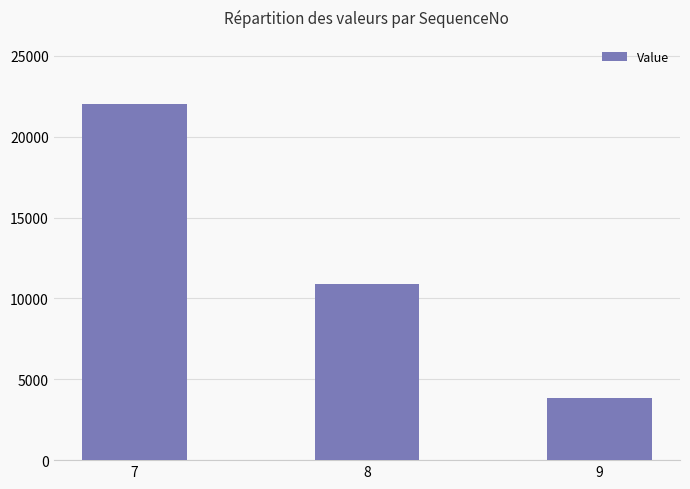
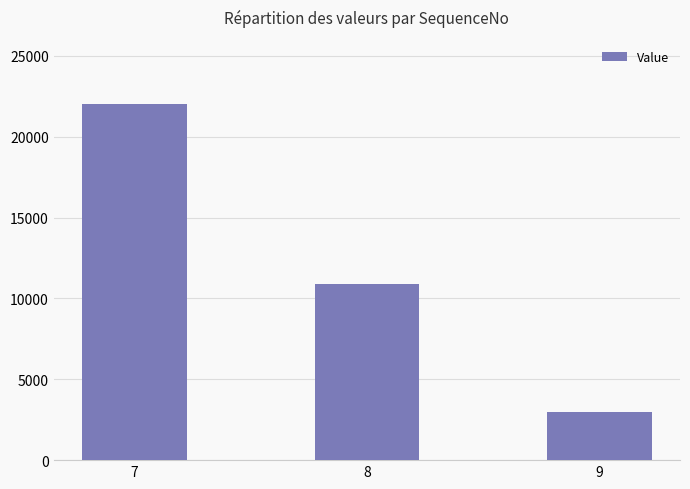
9: 3900 -> 3000
